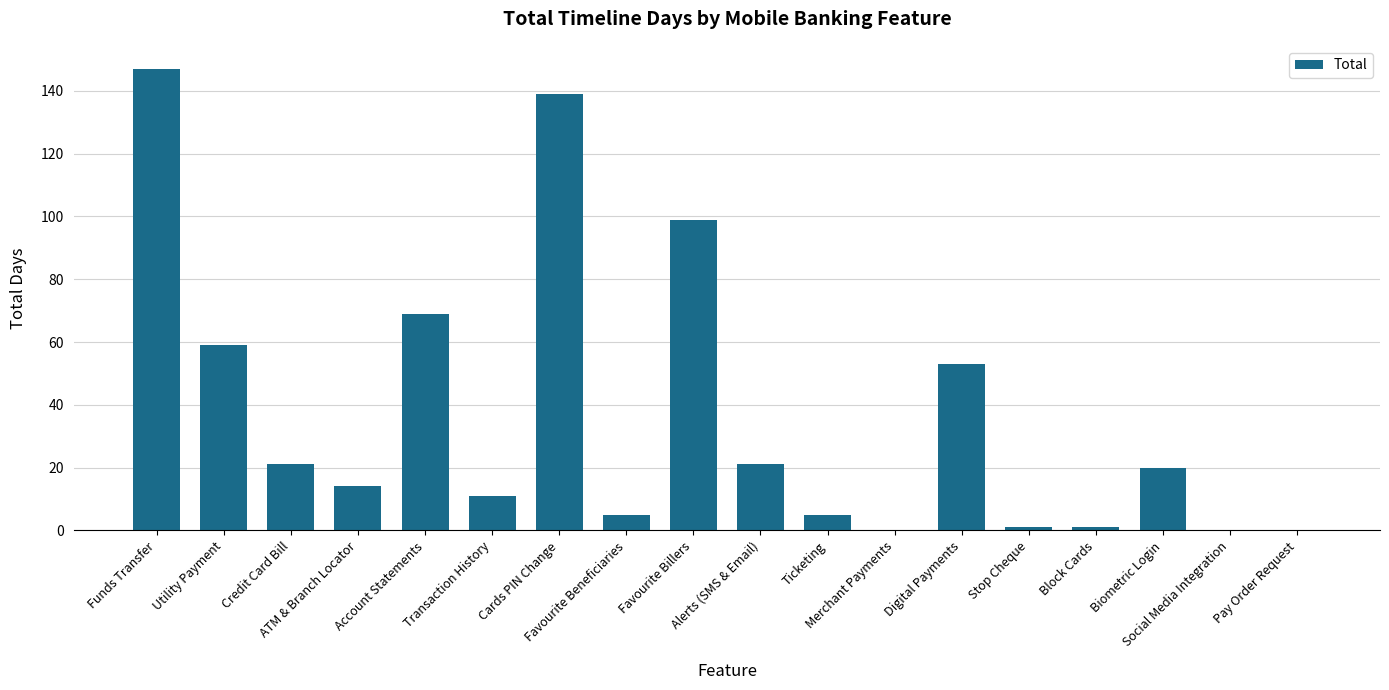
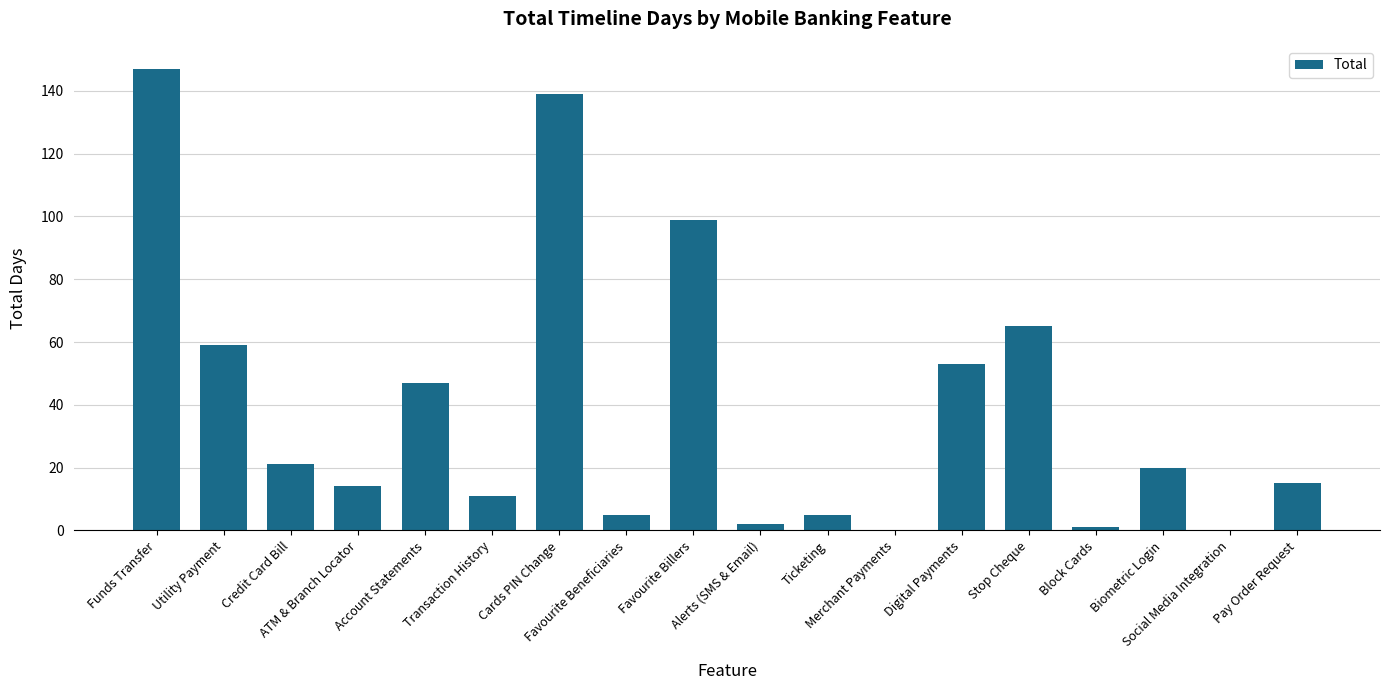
Account Statements: 69 -> 47
Alerts (SMS & Email): 21 -> 2
Stop Cheque: 1 -> 65
Pay Order Request: 0 -> 15
